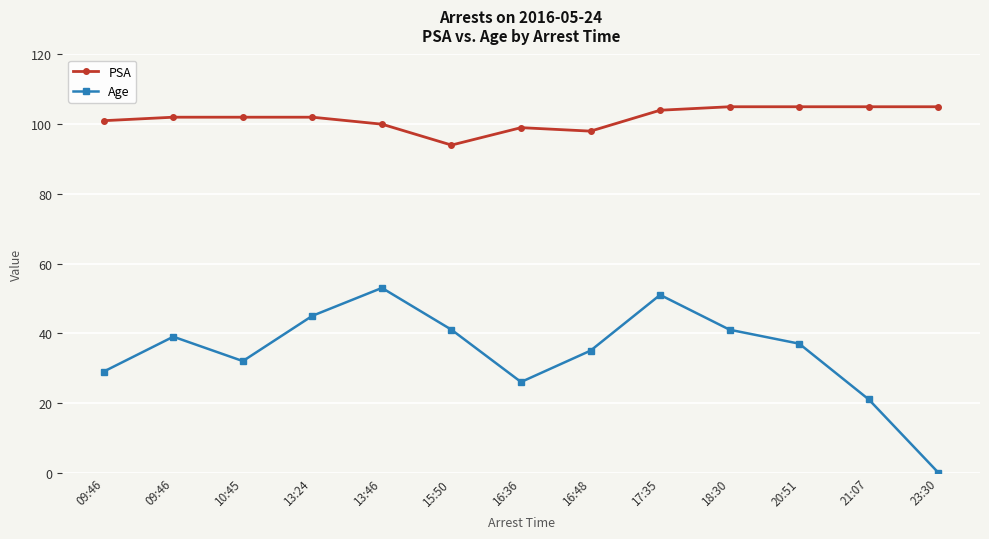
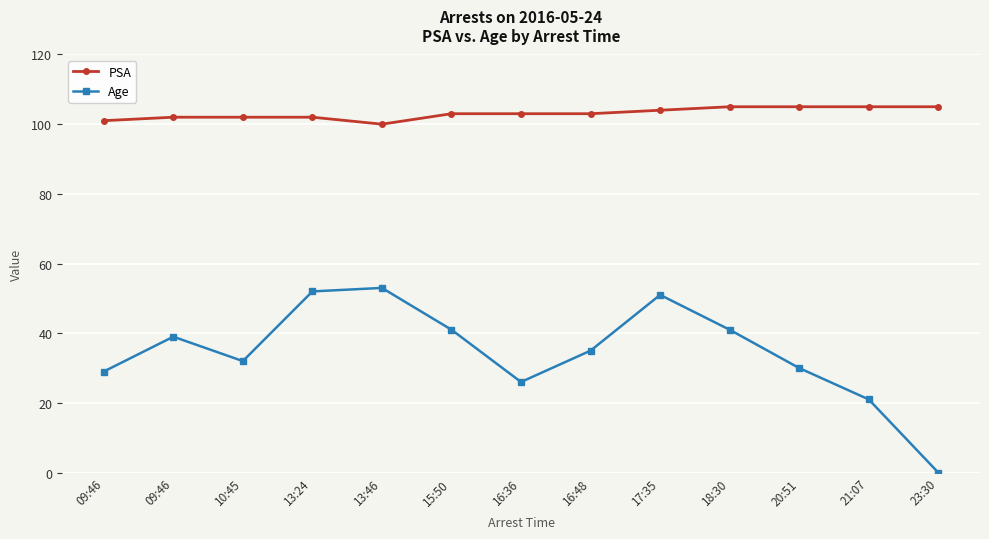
Age, 13:24: 45 -> 52
PSA, 15:50: 94 -> 103
PSA, 16:36: 99 -> 103
PSA, 16:48: 98 -> 103
Age, 20:51: 37 -> 30
